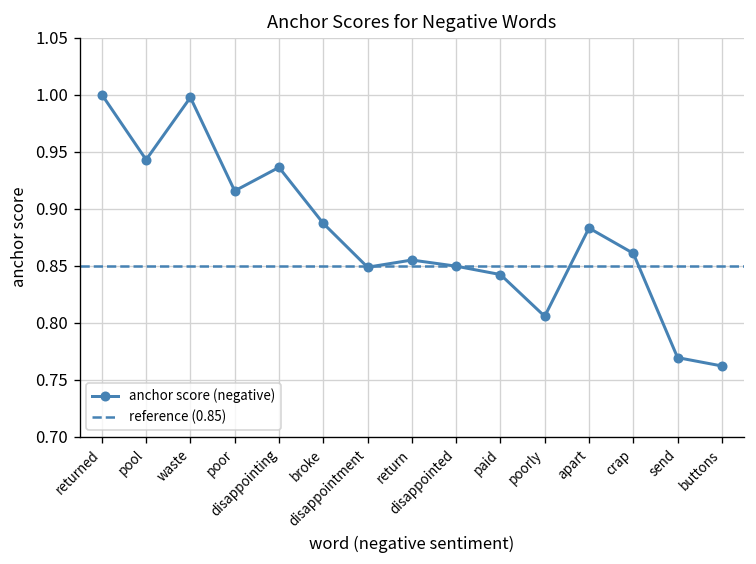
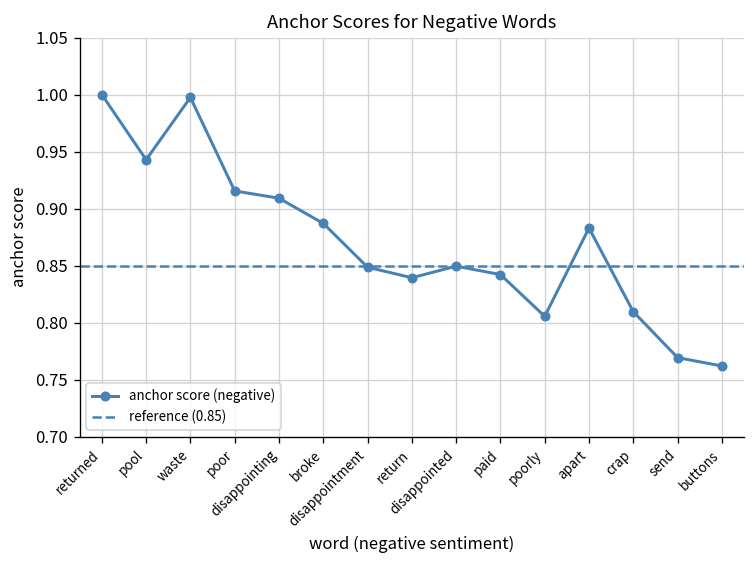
disappointing: 0.94 -> 0.91
return: 0.85 -> 0.84
crap: 0.86 -> 0.81
